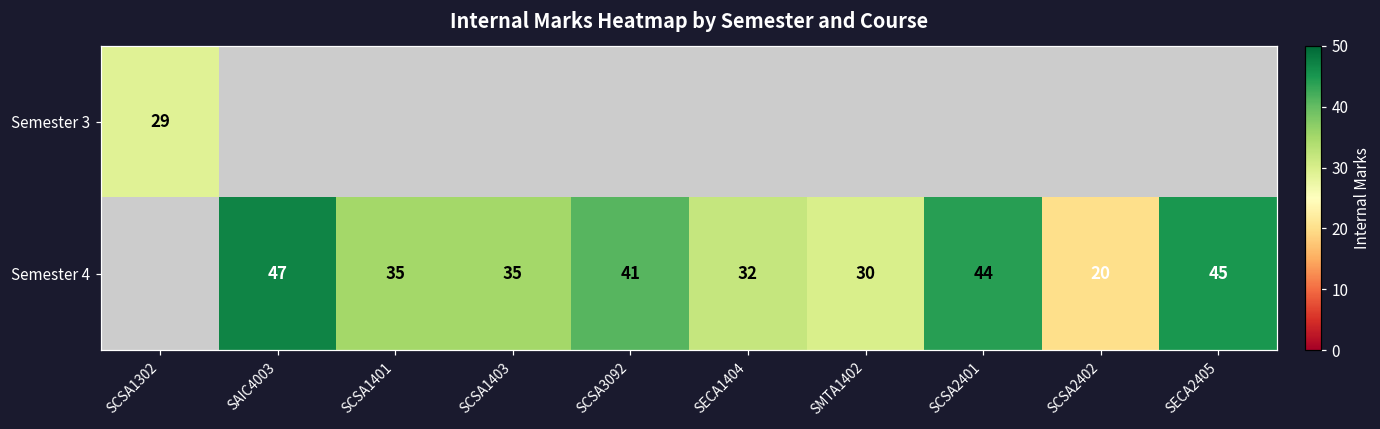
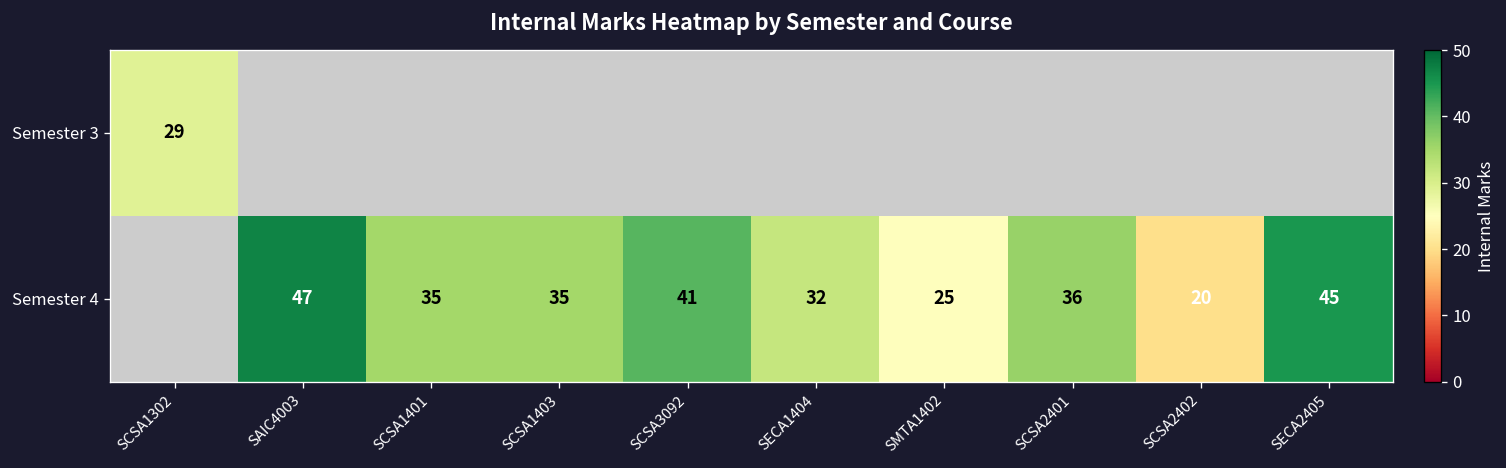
Semester 4, SMTA1402: 30 -> 25
Semester 4, SCSA2401: 44 -> 36
